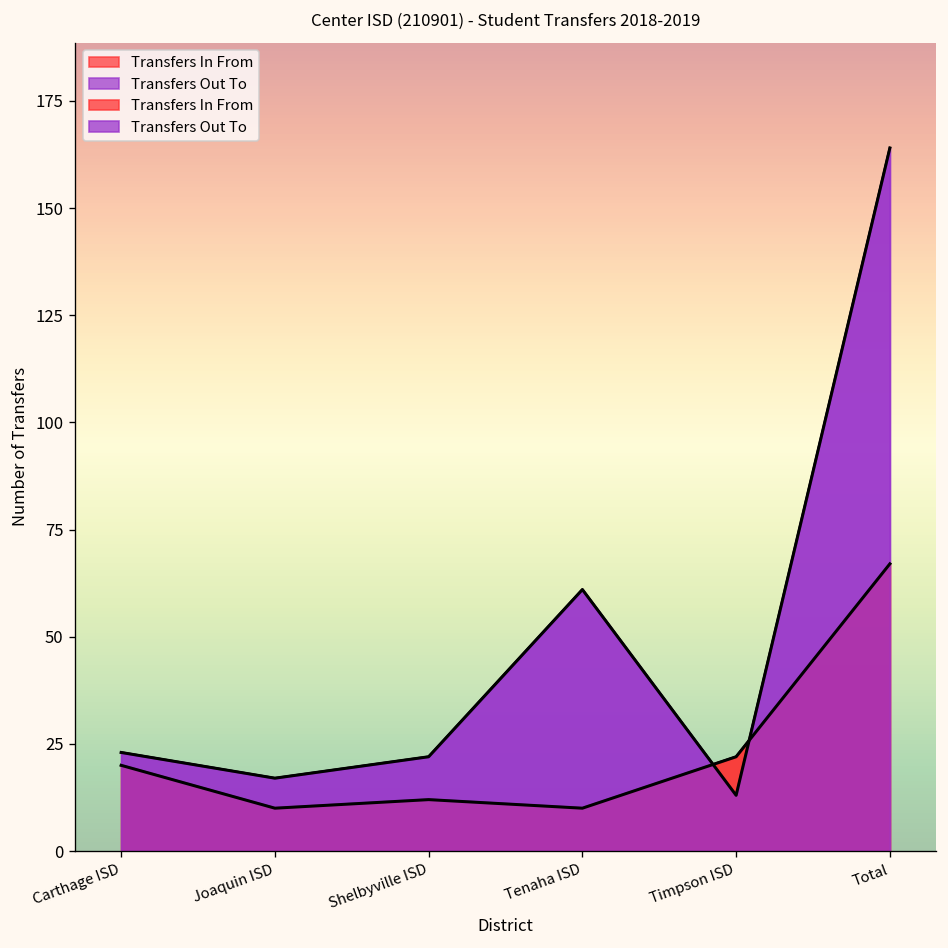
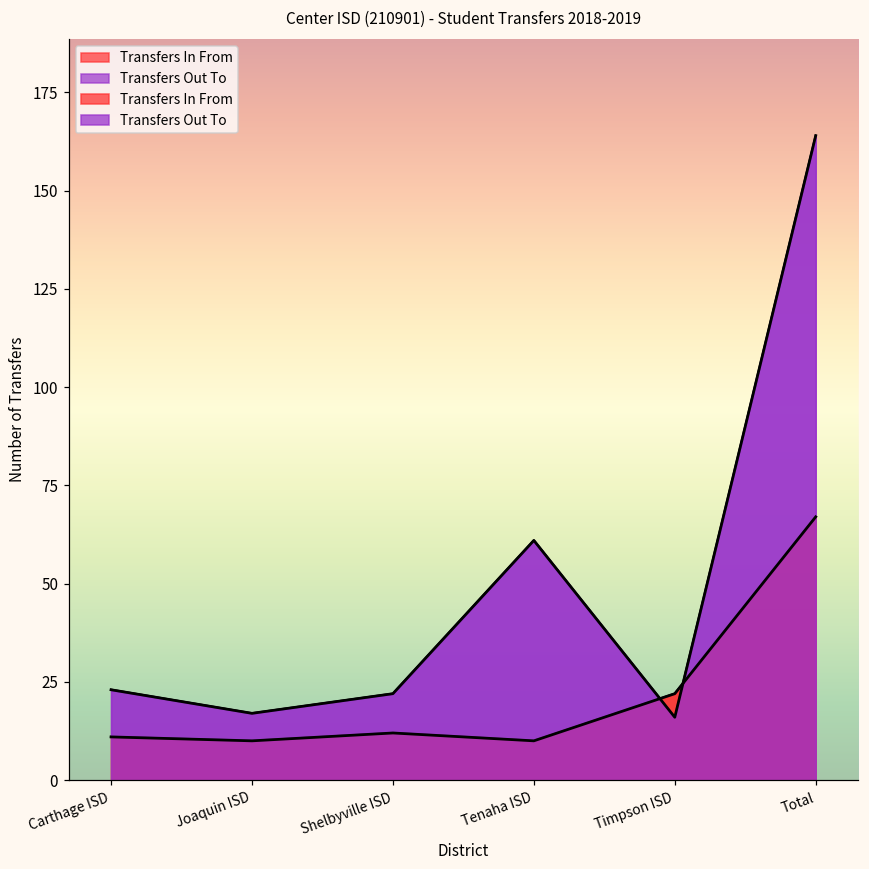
Transfers In From, Carthage ISD: 20 -> 11
Transfers Out To, Timpson ISD: 13 -> 16
